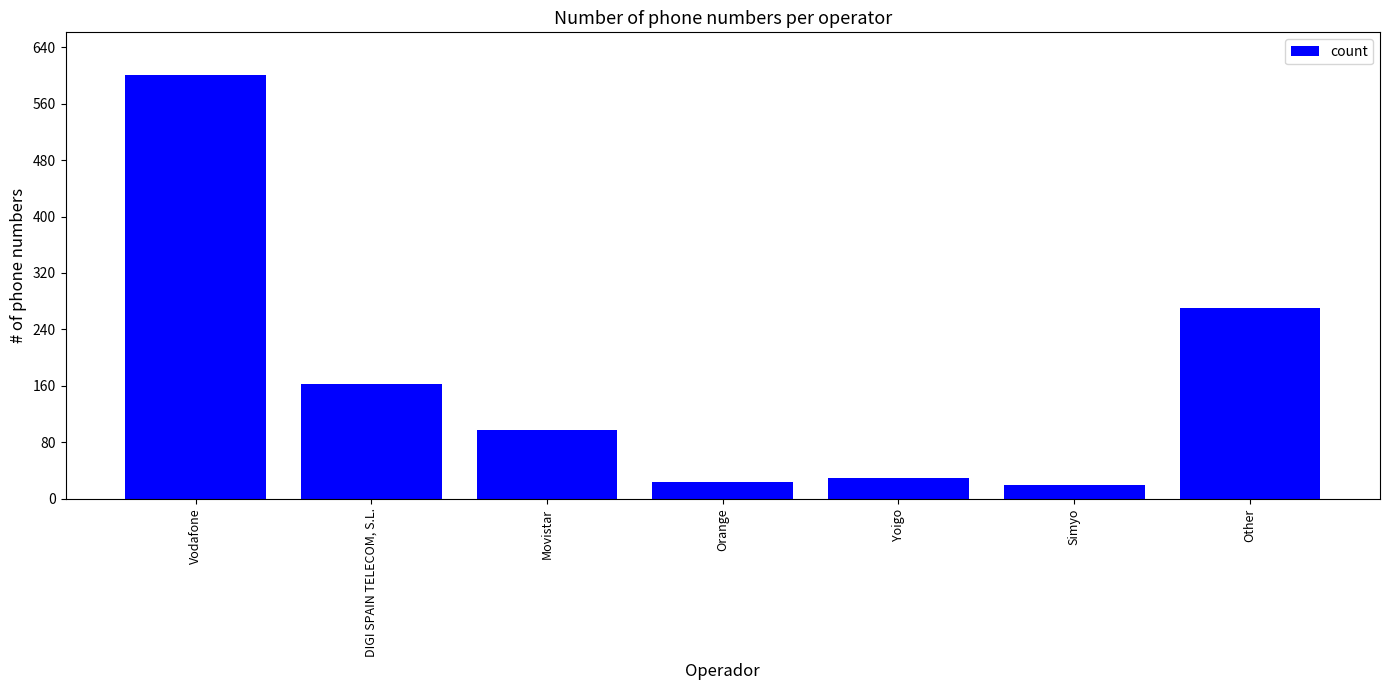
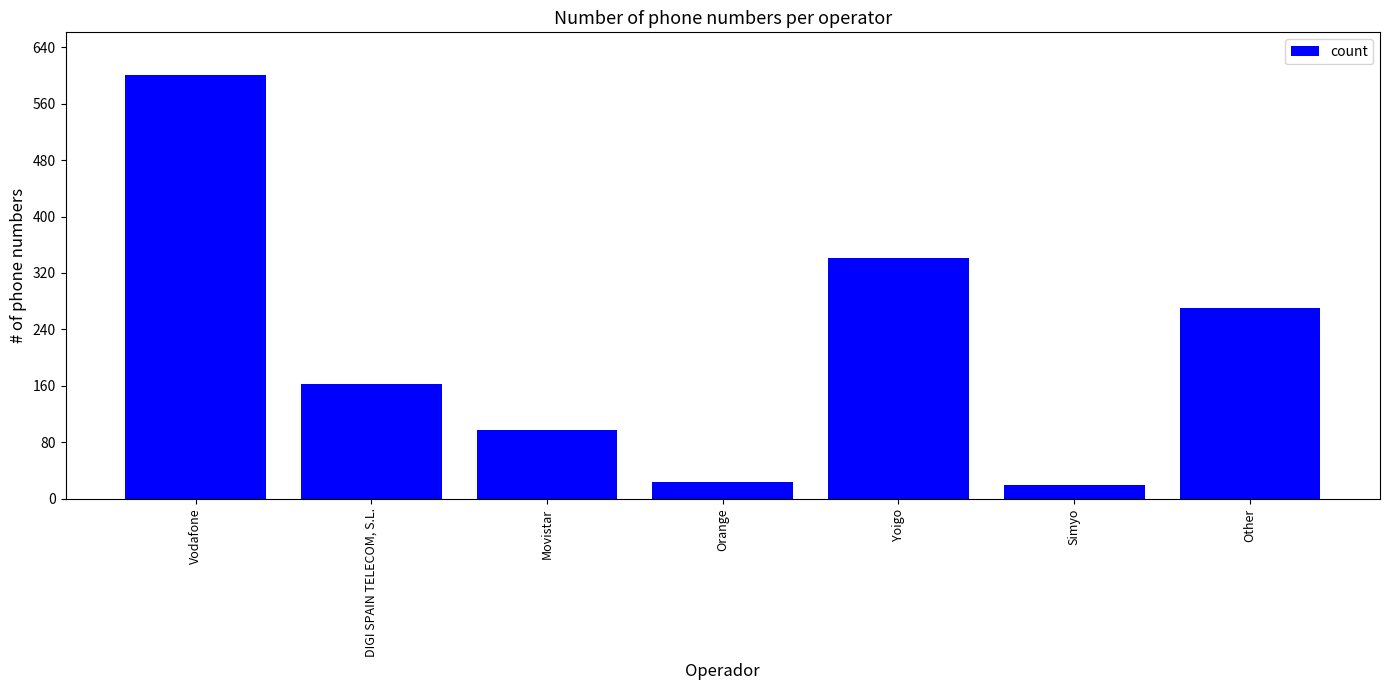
Yoigo: 30 -> 340
